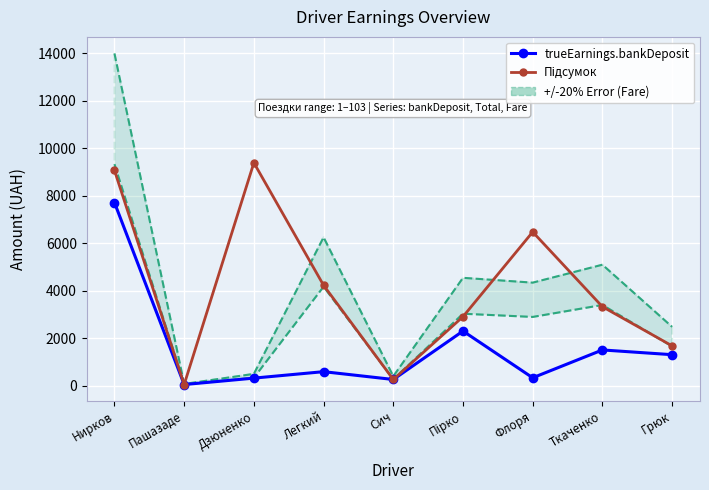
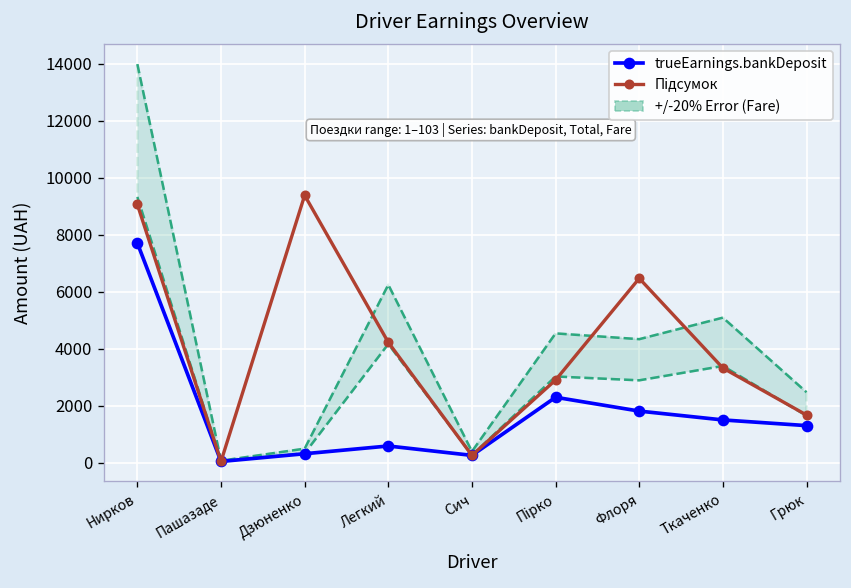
trueEarnings.bankDeposit, Флоря: 300 -> 1800
